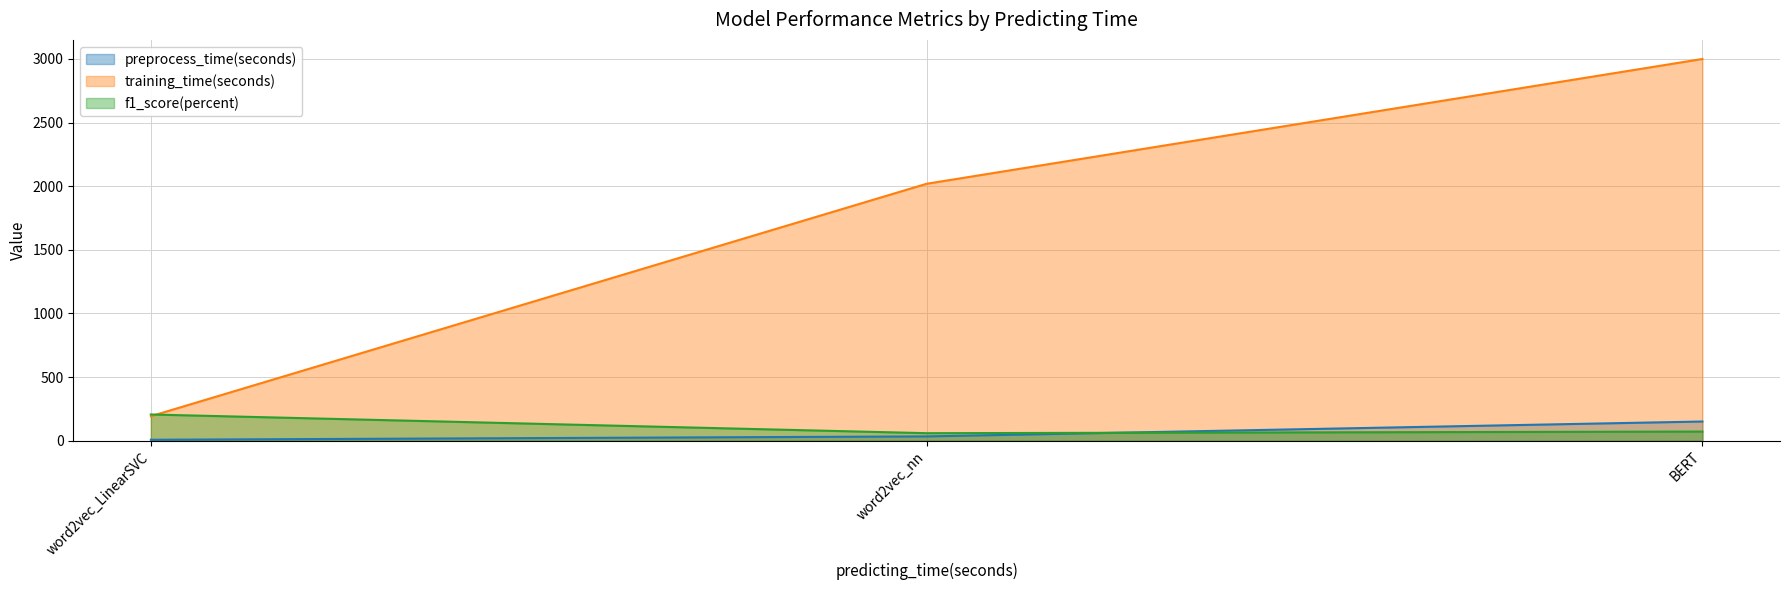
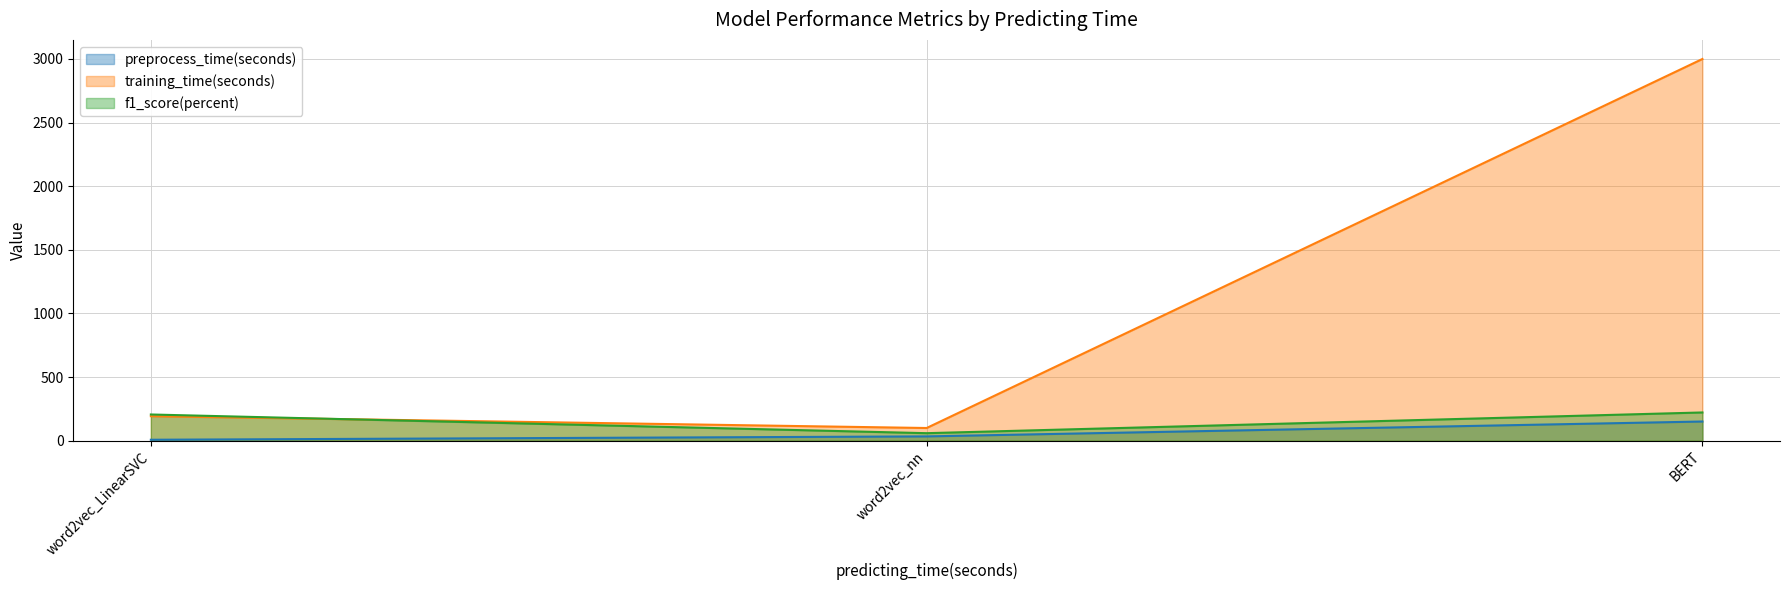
training_time(seconds), word2vec_nn: 2020 -> 100
f1_score(percent), BERT: 70 -> 220
